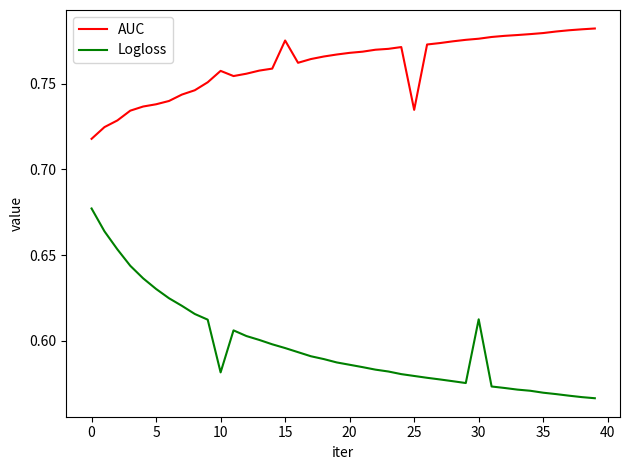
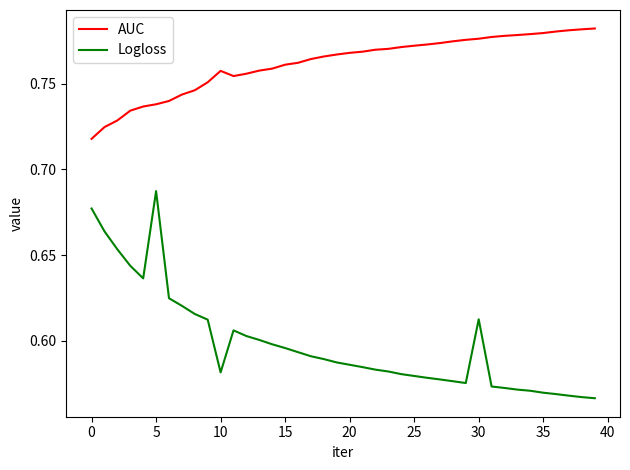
Logloss, 5: 0.630 -> 0.687
AUC, 15: 0.775 -> 0.761
AUC, 25: 0.735 -> 0.772
